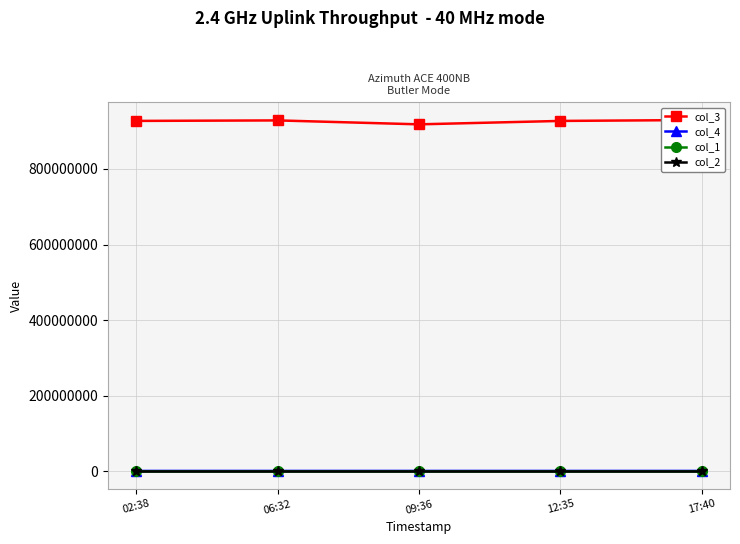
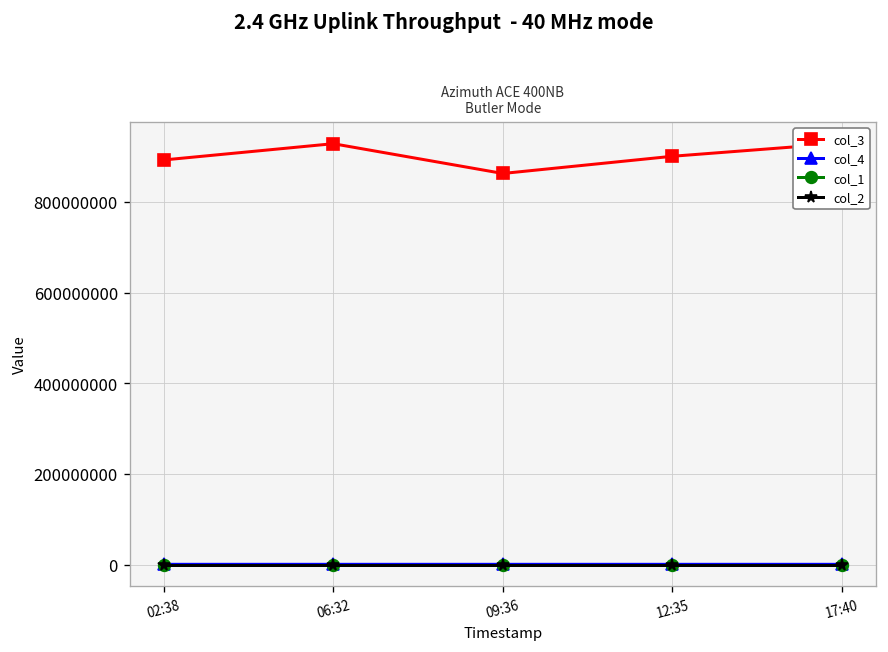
col_3, 02:38: 930000000 -> 890000000
col_3, 09:36: 920000000 -> 860000000
col_3, 12:35: 930000000 -> 900000000
